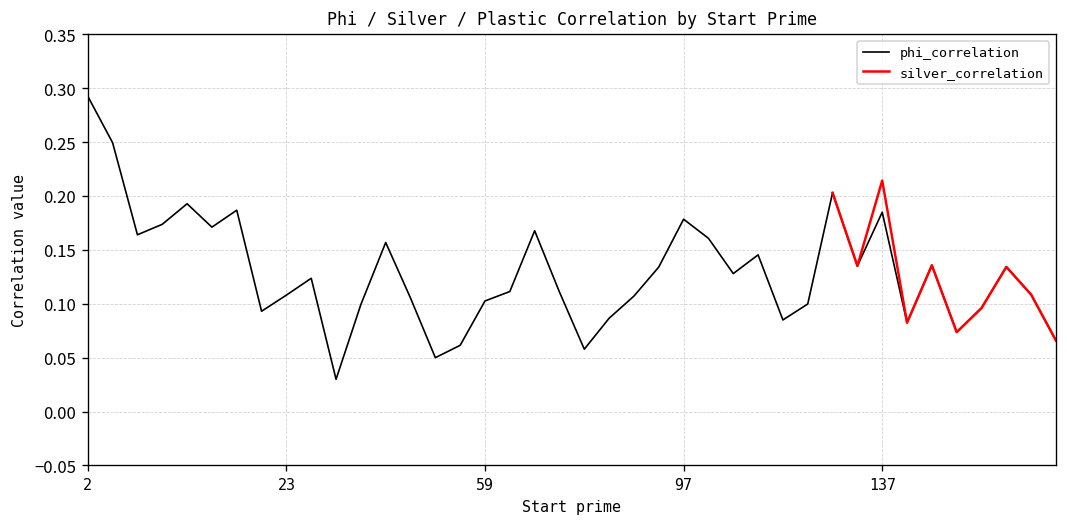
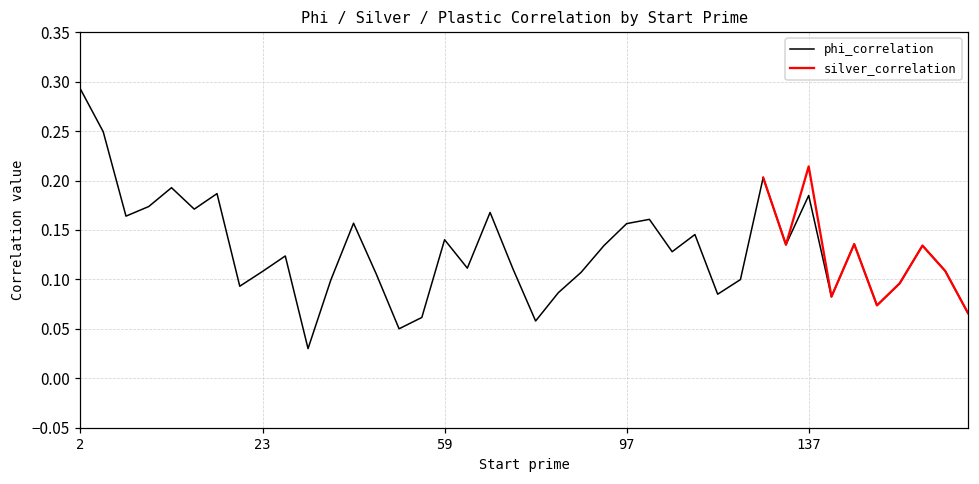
phi_correlation, 59: 0.10 -> 0.14
phi_correlation, 97: 0.18 -> 0.16
